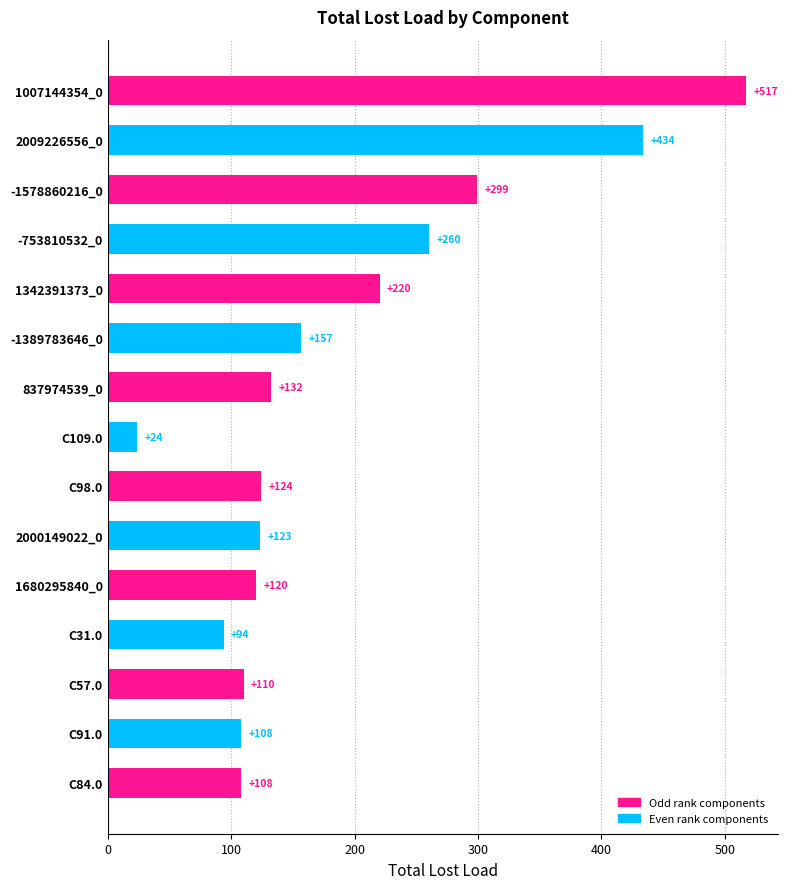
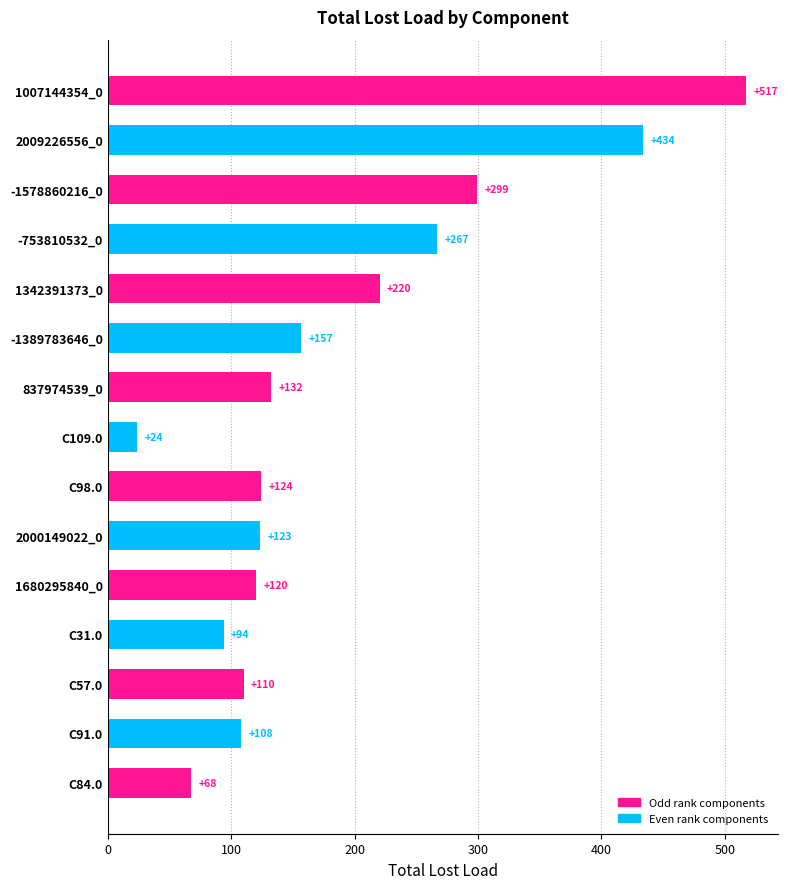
-753810532_0: +260 -> +267
C84.0: +108 -> +68
